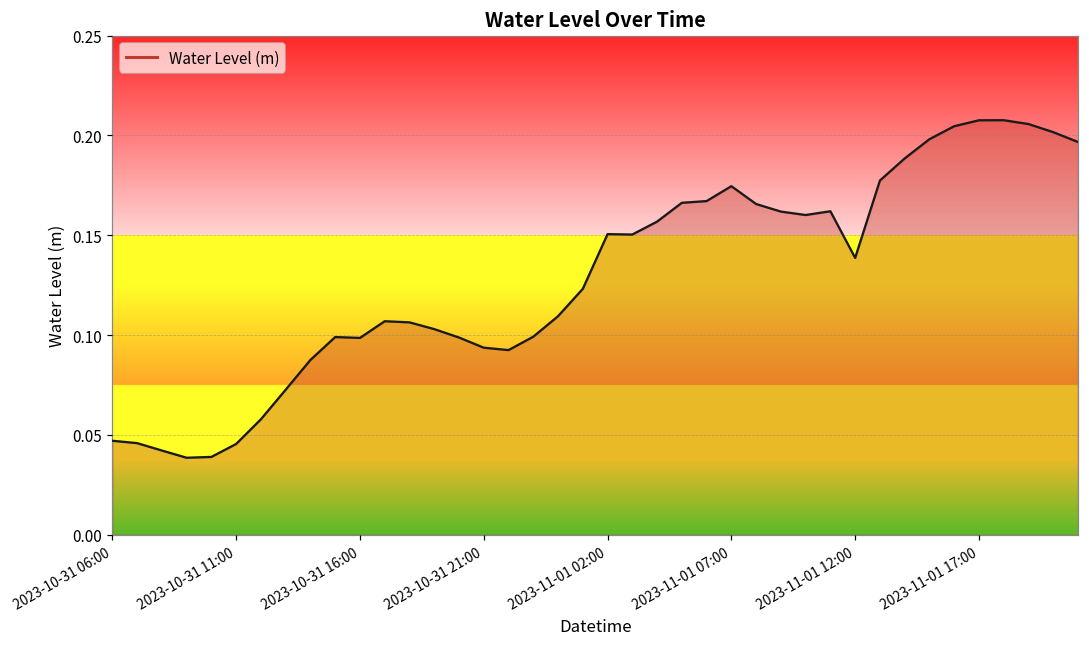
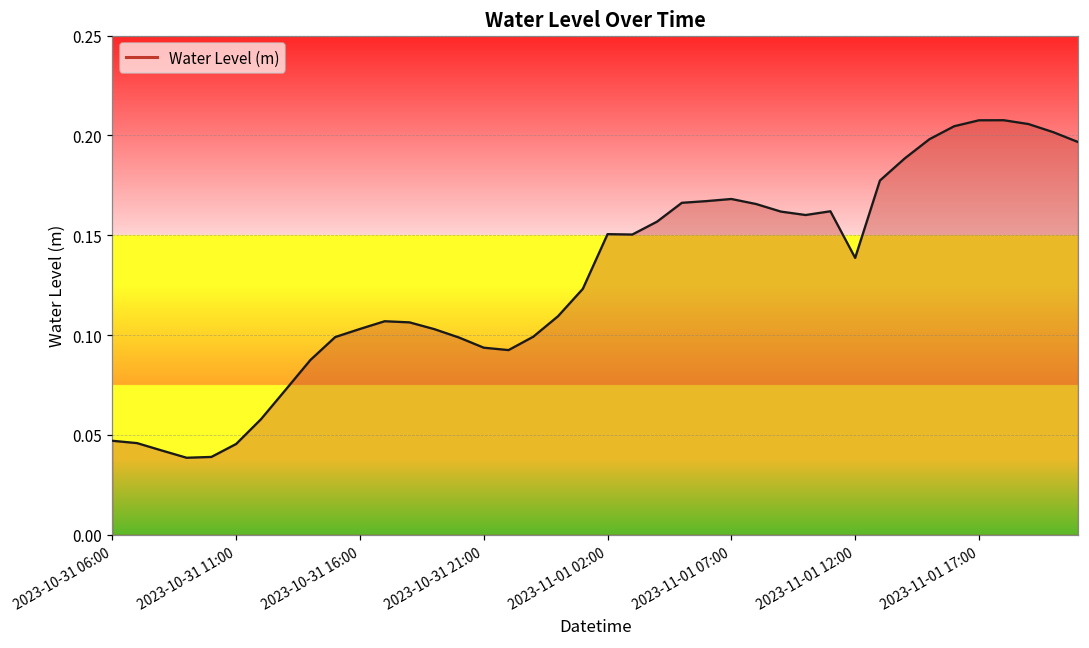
2023-10-31 16:00: 0.099 -> 0.103
2023-11-01 07:00: 0.175 -> 0.168
